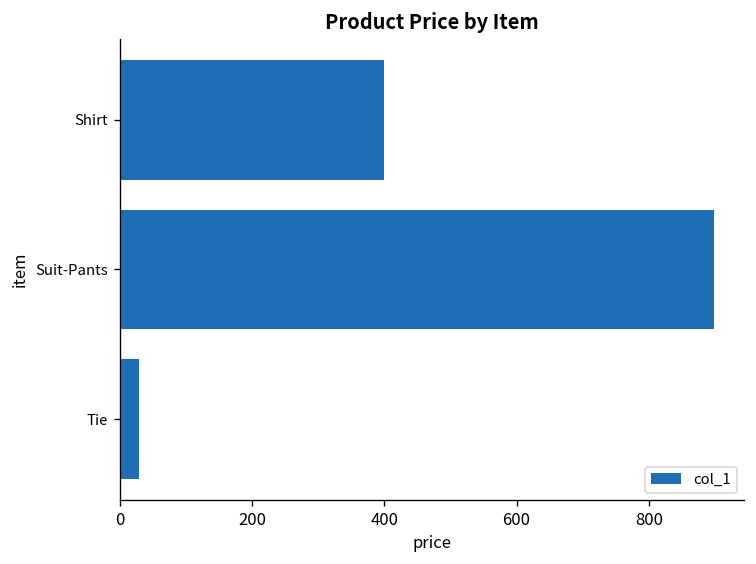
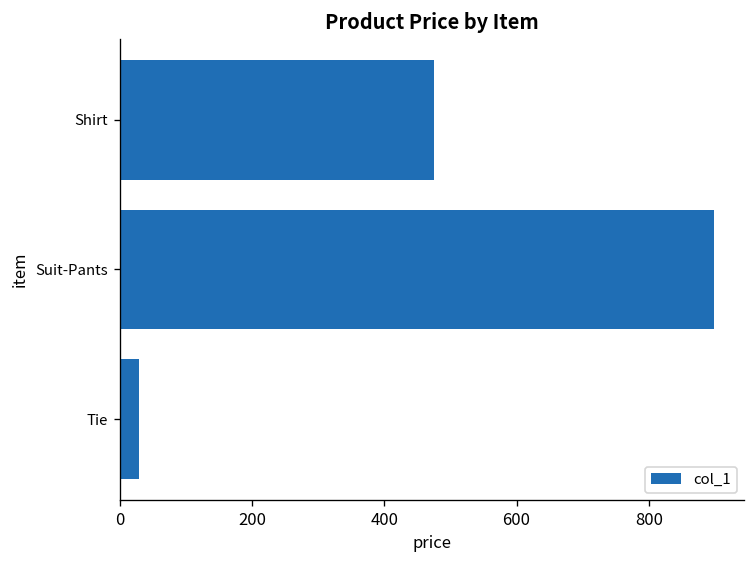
Shirt: 400 -> 480
